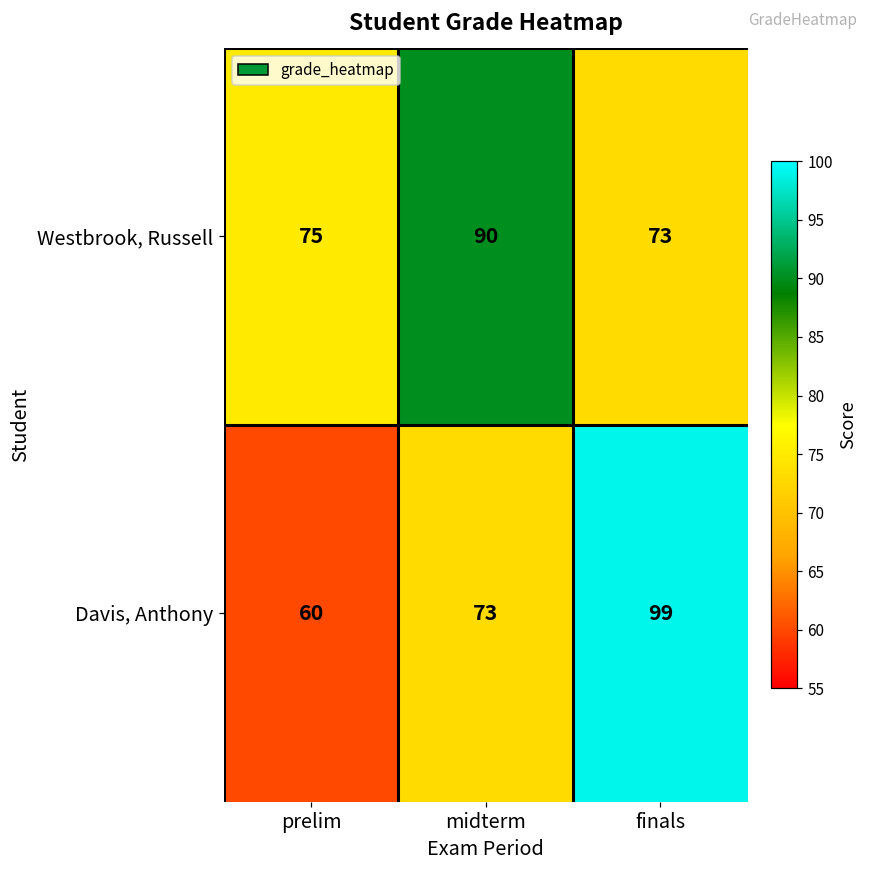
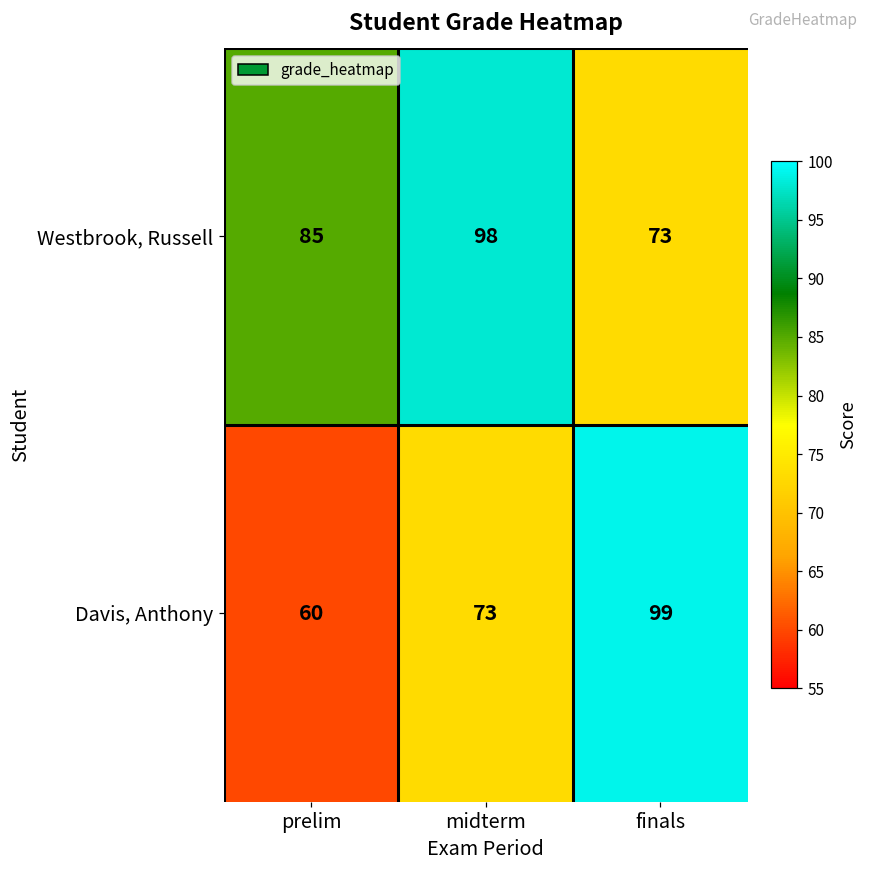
Westbrook, Russell, prelim: 75 -> 85
Westbrook, Russell, midterm: 90 -> 98
